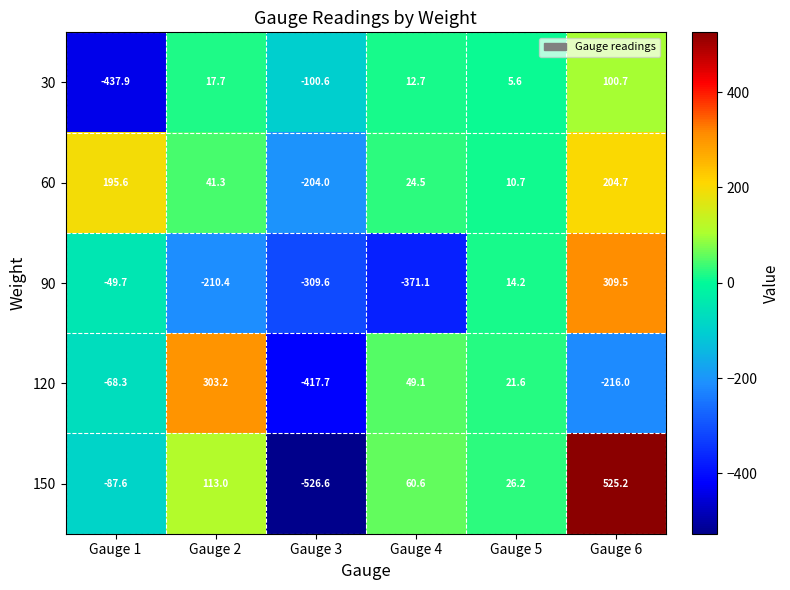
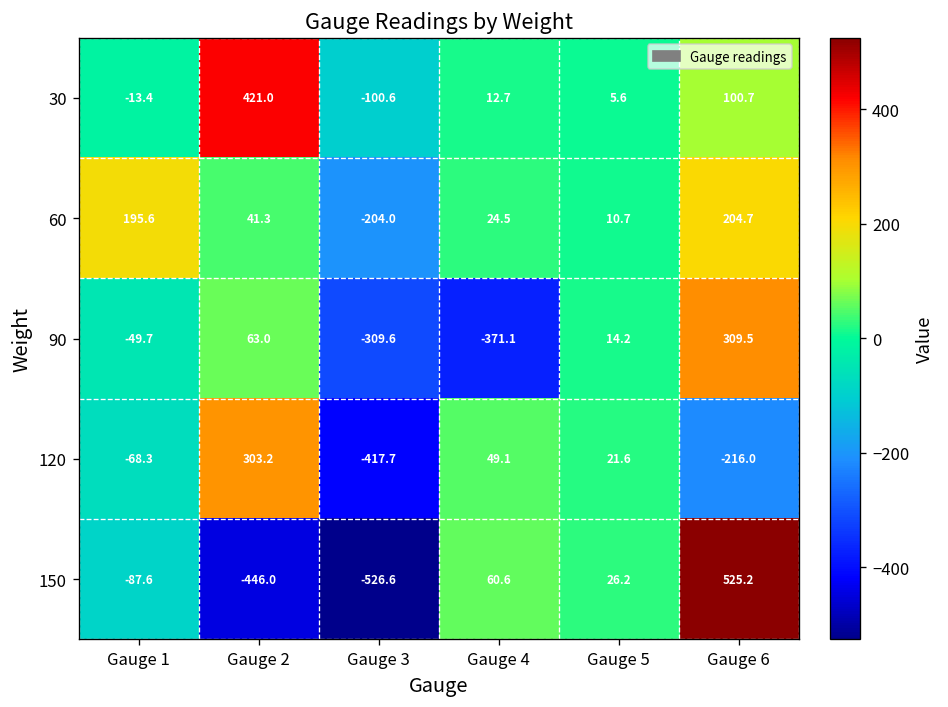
30, Gauge 1: -437.9 -> -13.4
30, Gauge 2: 17.7 -> 421.0
90, Gauge 2: -210.4 -> 63.0
150, Gauge 2: 113.0 -> -446.0
